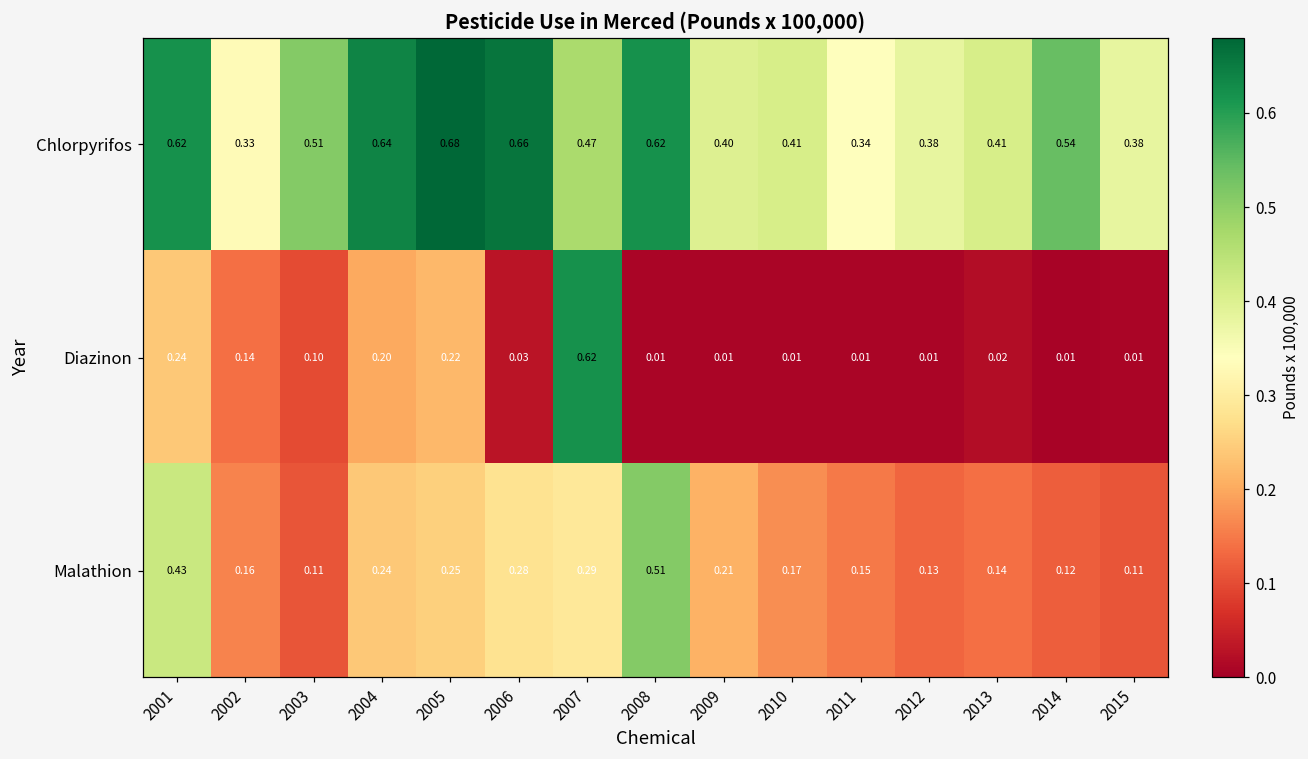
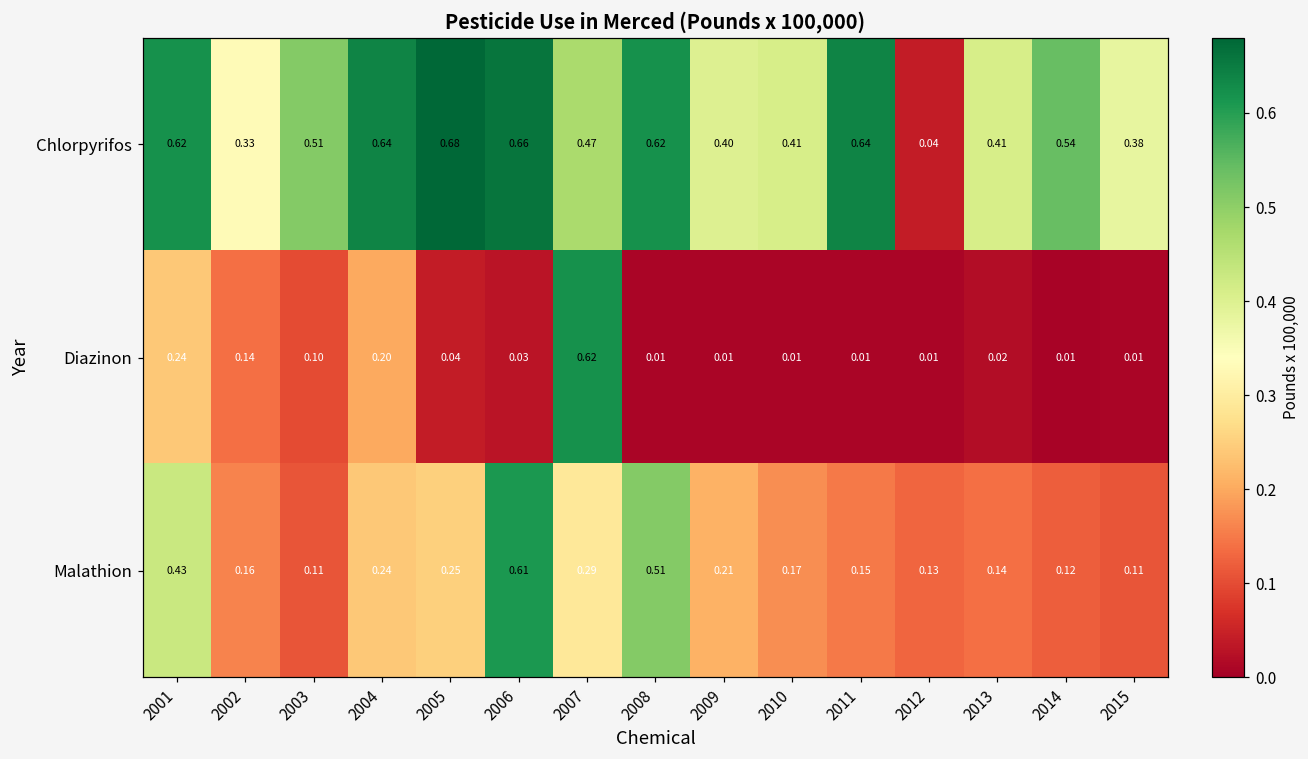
Chlorpyrifos, 2011: 0.34 -> 0.64
Chlorpyrifos, 2012: 0.38 -> 0.04
Diazinon, 2005: 0.22 -> 0.04
Malathion, 2006: 0.28 -> 0.61
